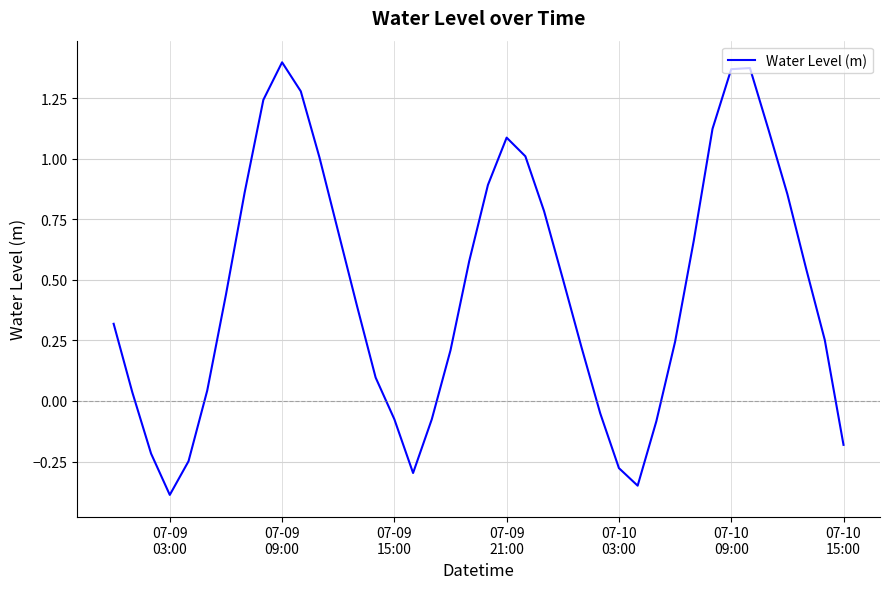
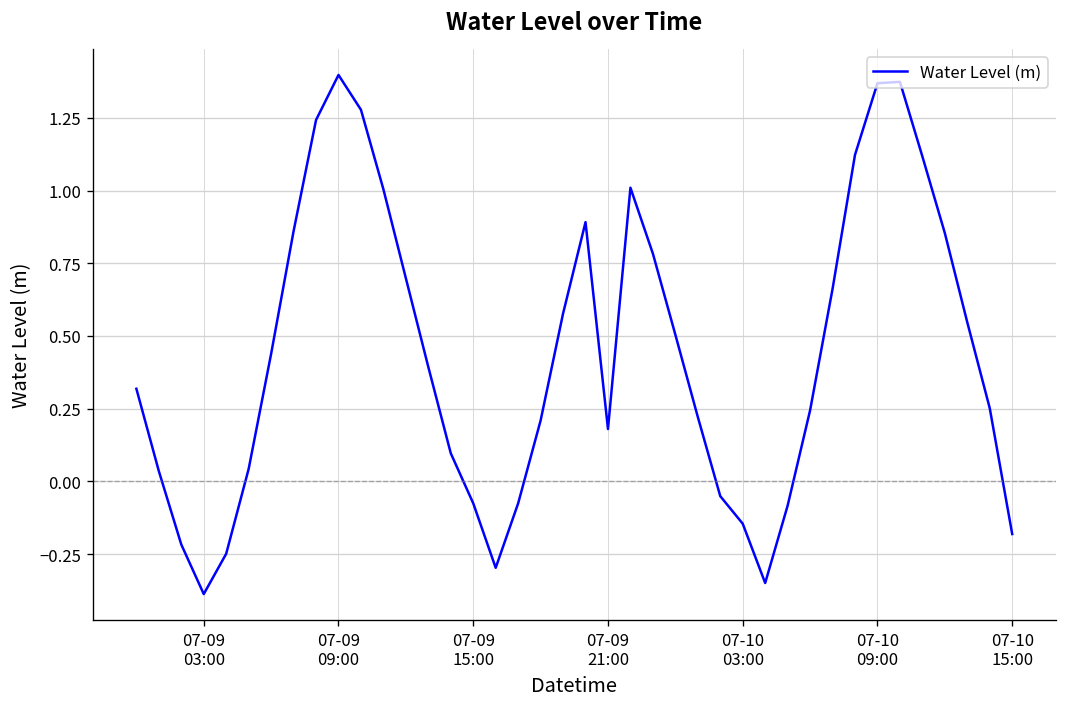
07-09 21:00: 1.09 -> 0.18
07-10 03:00: -0.28 -> -0.15
